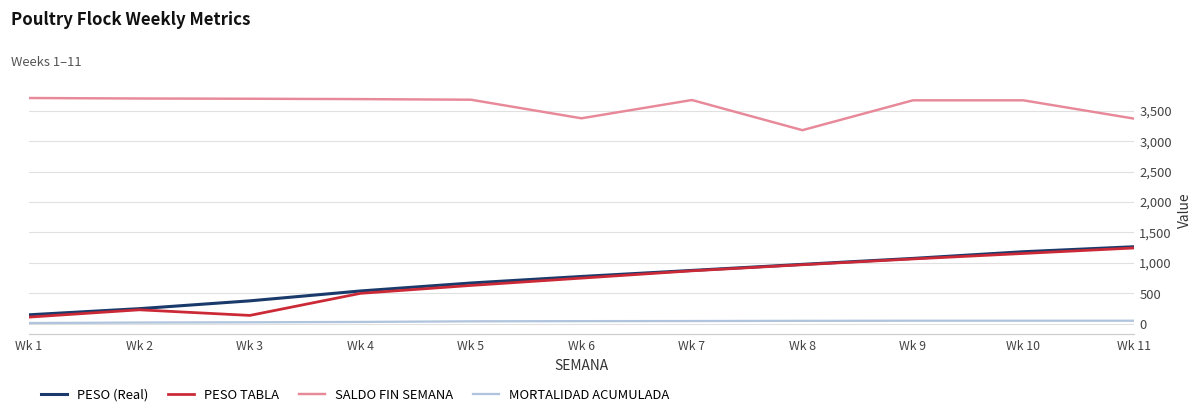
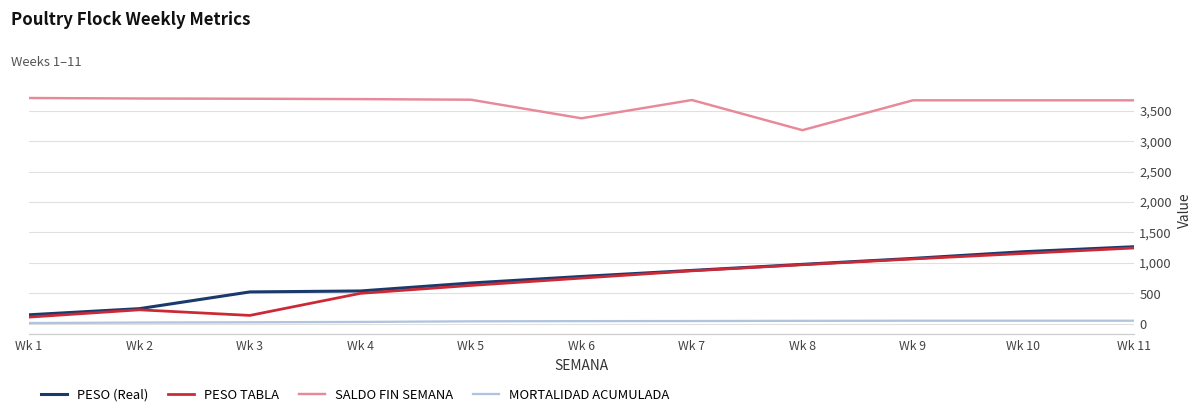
PESO (Real), Wk 3: 400 -> 500
SALDO FIN SEMANA, Wk 11: 3,400 -> 3,700
